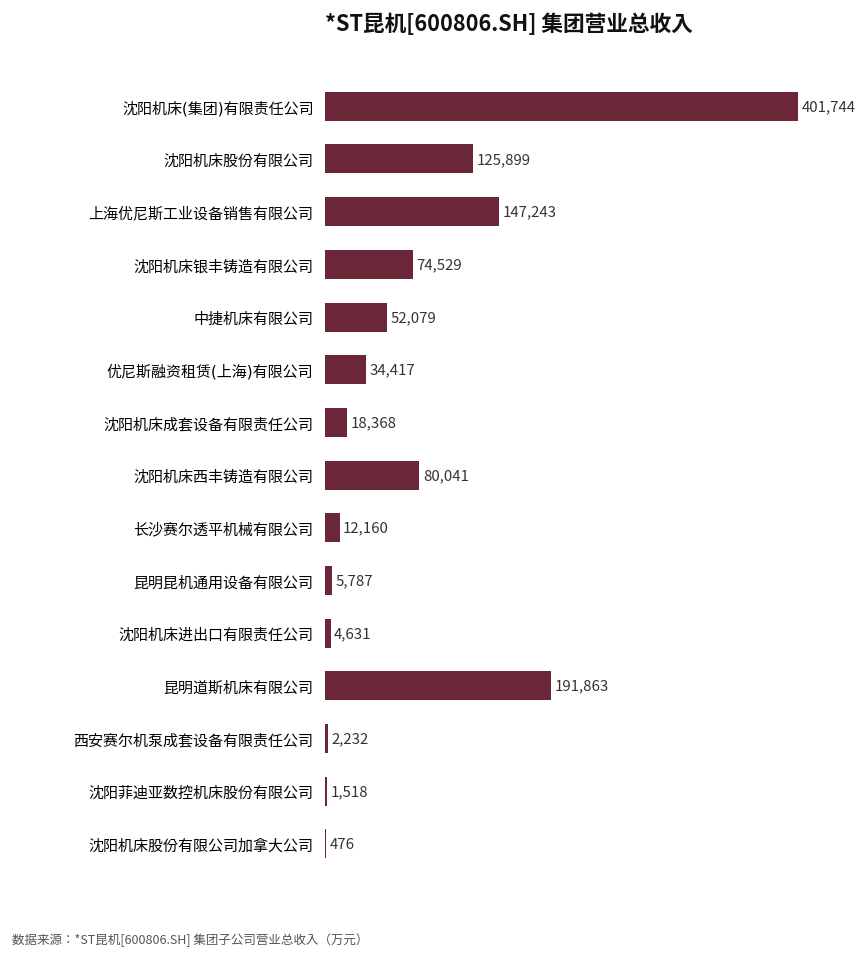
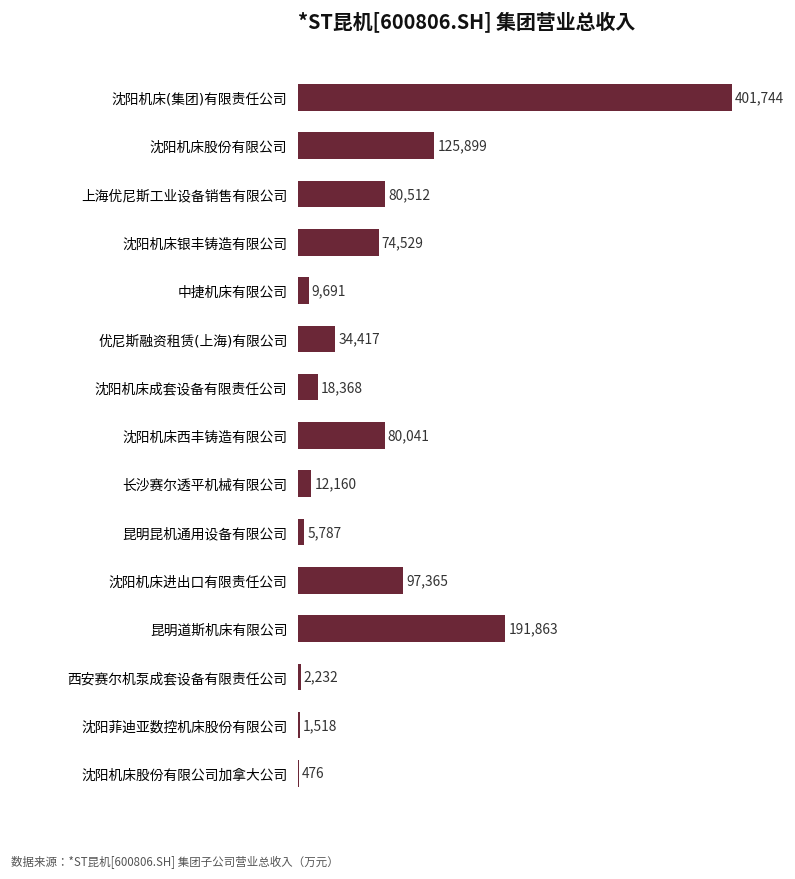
上海优尼斯工业设备销售有限公司: 147,243 -> 80,512
中捷机床有限公司: 52,079 -> 9,691
沈阳机床进出口有限责任公司: 4,631 -> 97,365
